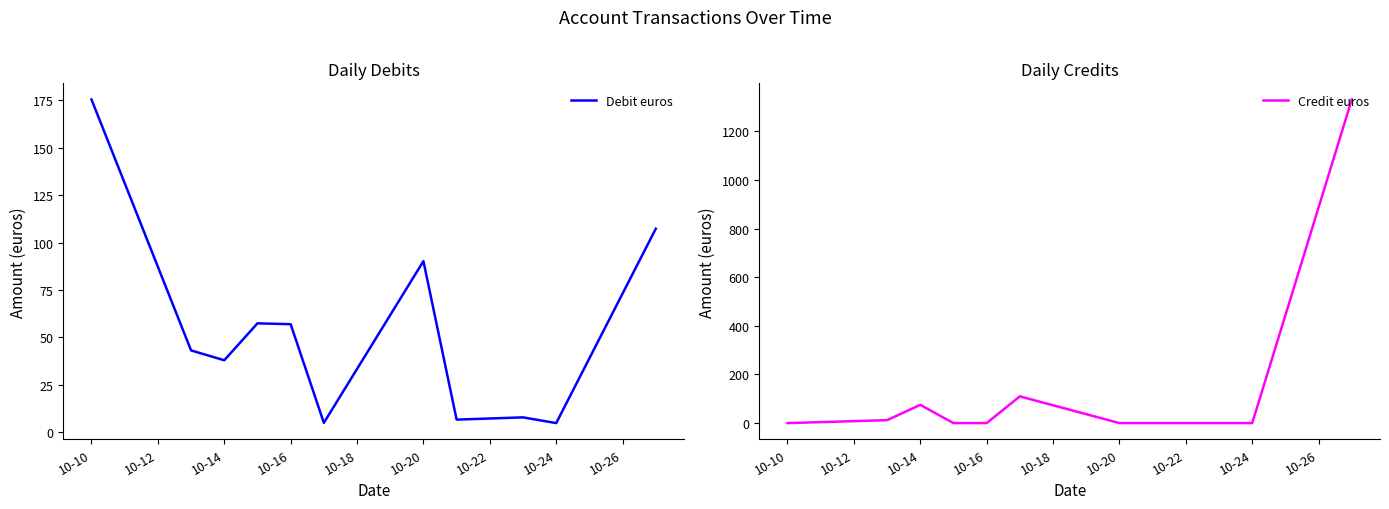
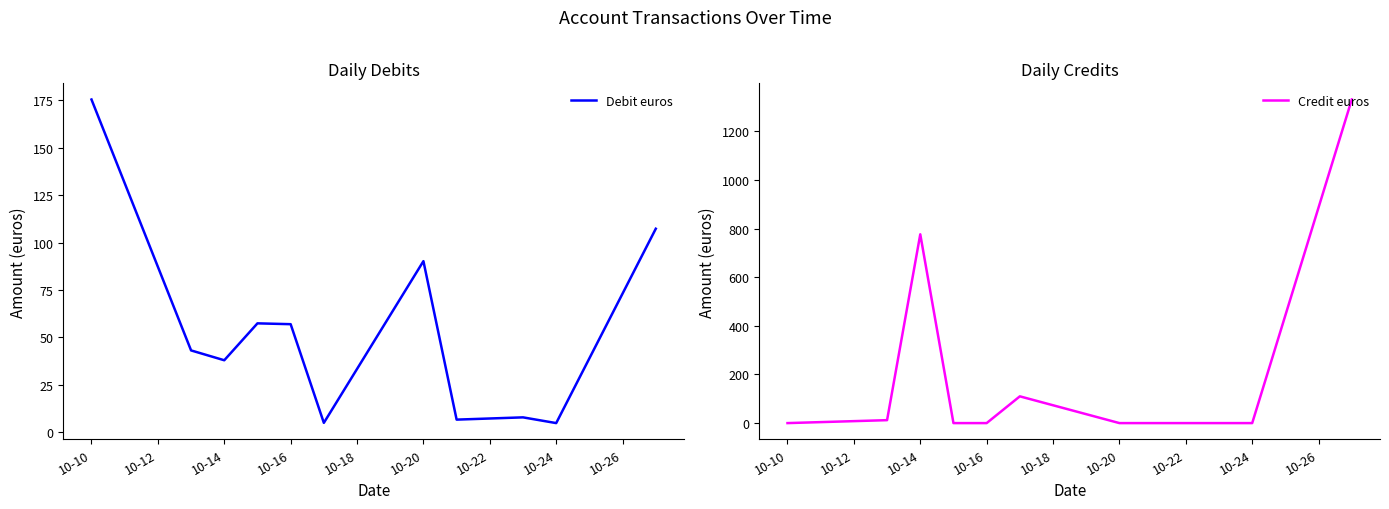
Daily Credits, 10-14: 80 -> 780
